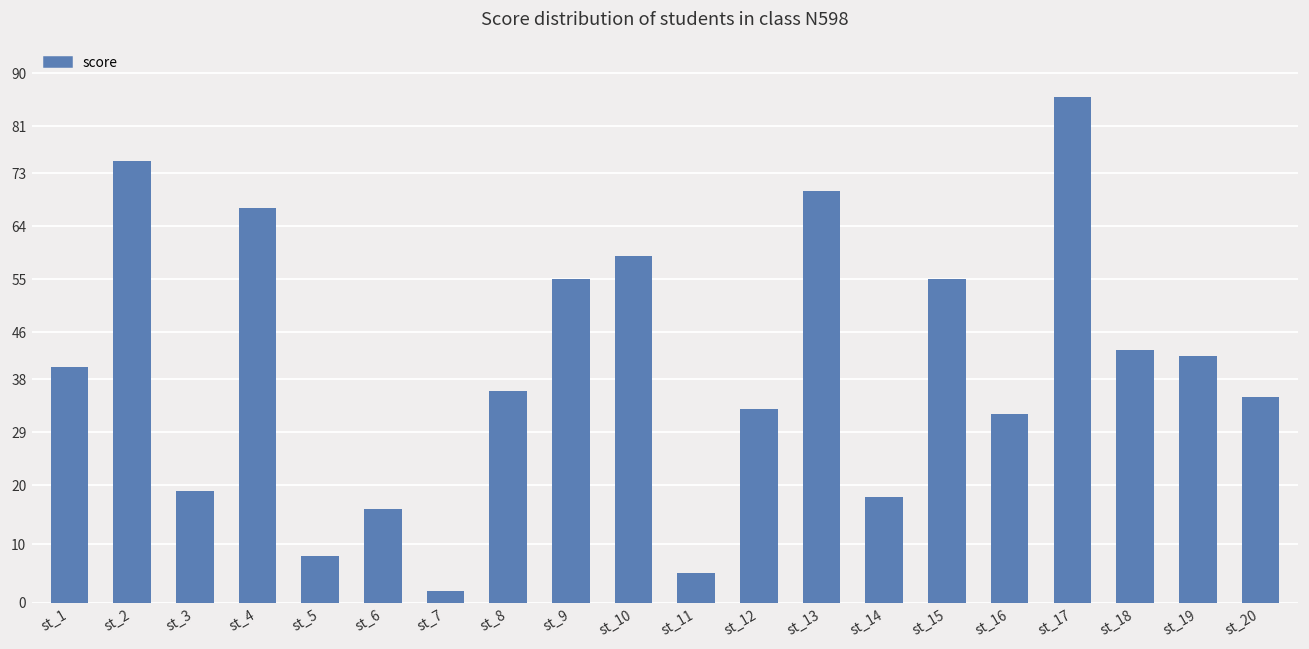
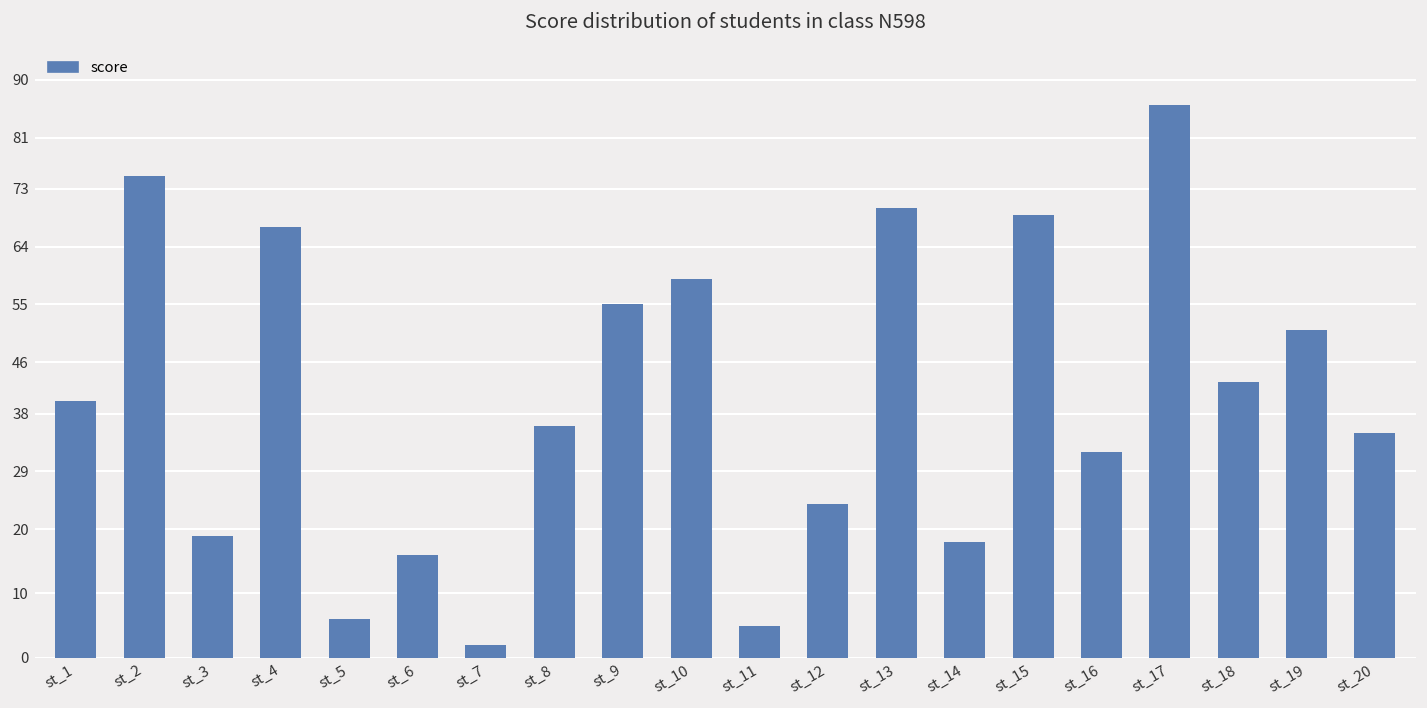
st_5: 8 -> 6
st_12: 33 -> 24
st_15: 55 -> 69
st_19: 42 -> 51
